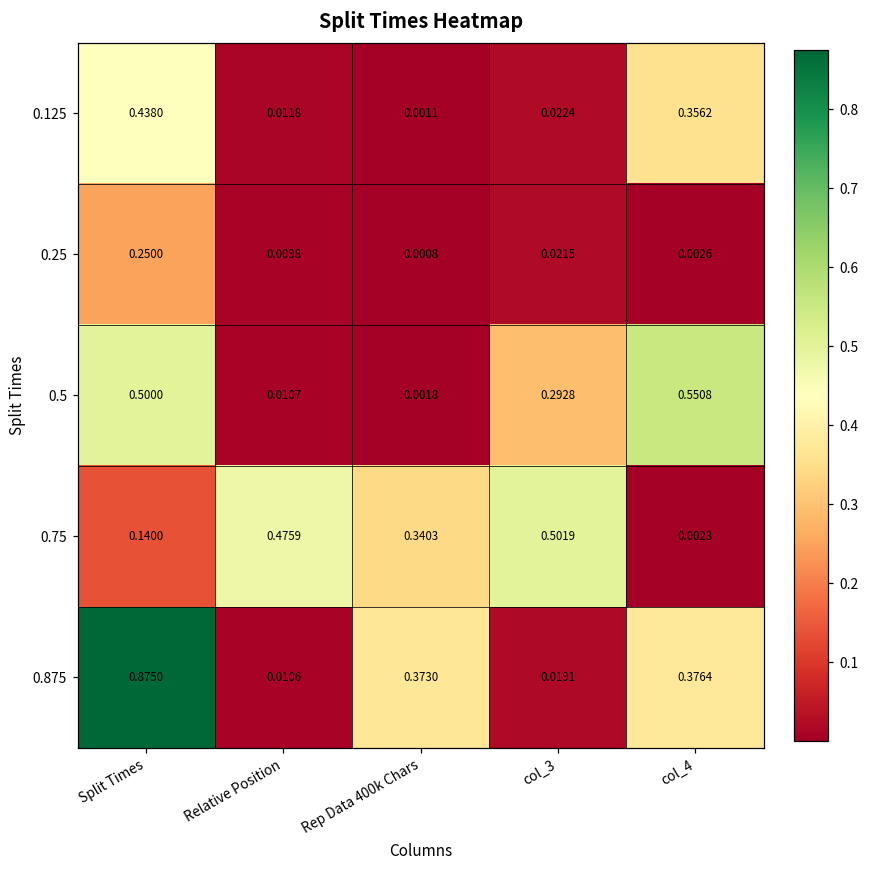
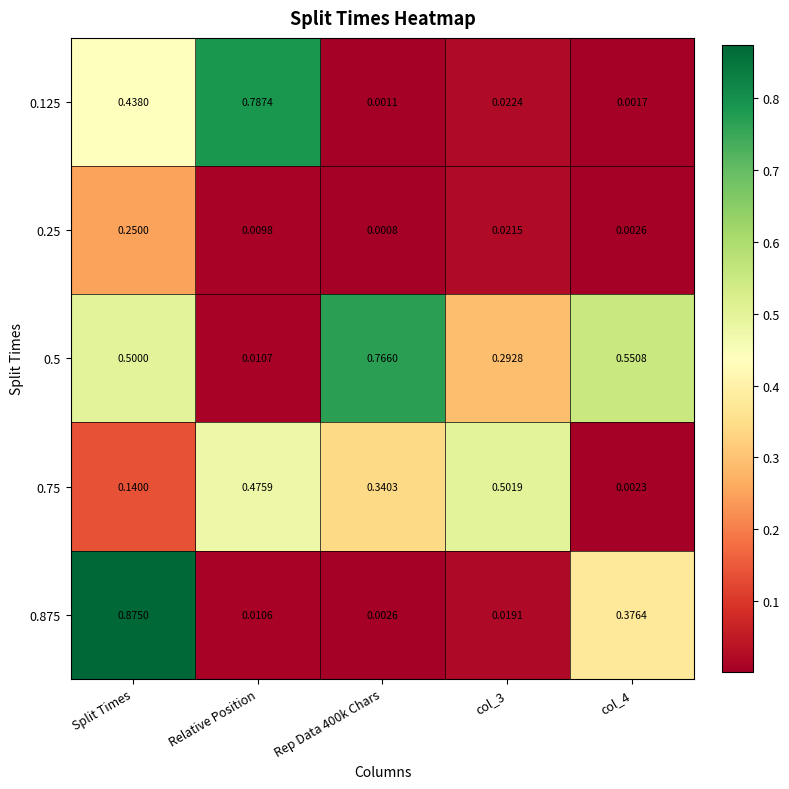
0.125, Relative Position: 0.0118 -> 0.7874
0.125, col_4: 0.3562 -> 0.0017
0.5, Rep Data 400k Chars: 0.0018 -> 0.7660
0.875, Rep Data 400k Chars: 0.3730 -> 0.0026
